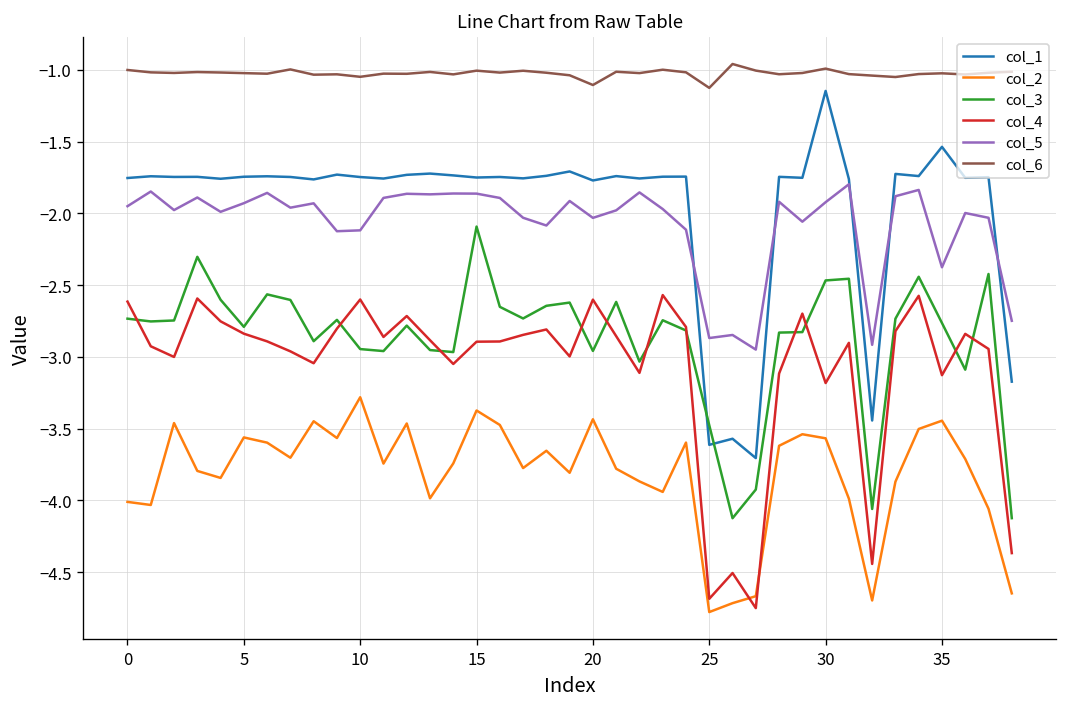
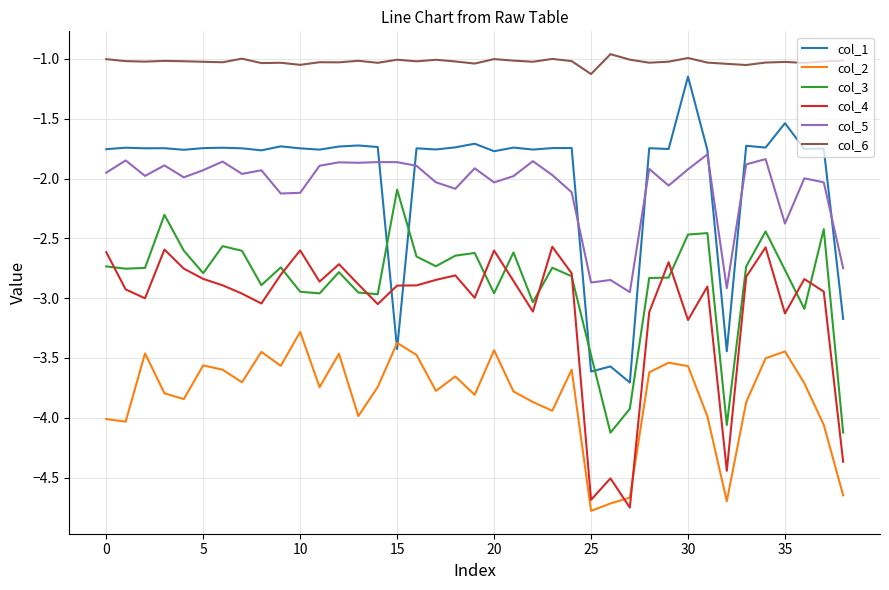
col_1, 15: -1.75 -> -3.43
col_6, 20: -1.11 -> -1.00
